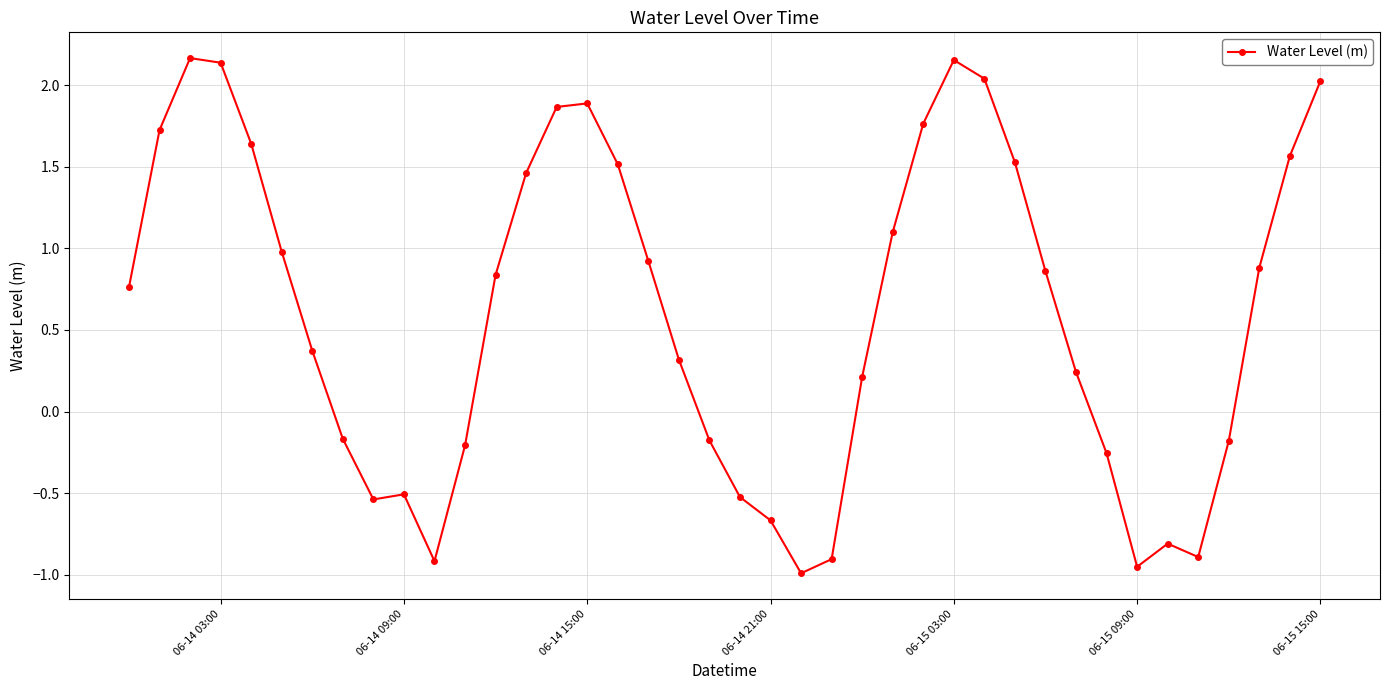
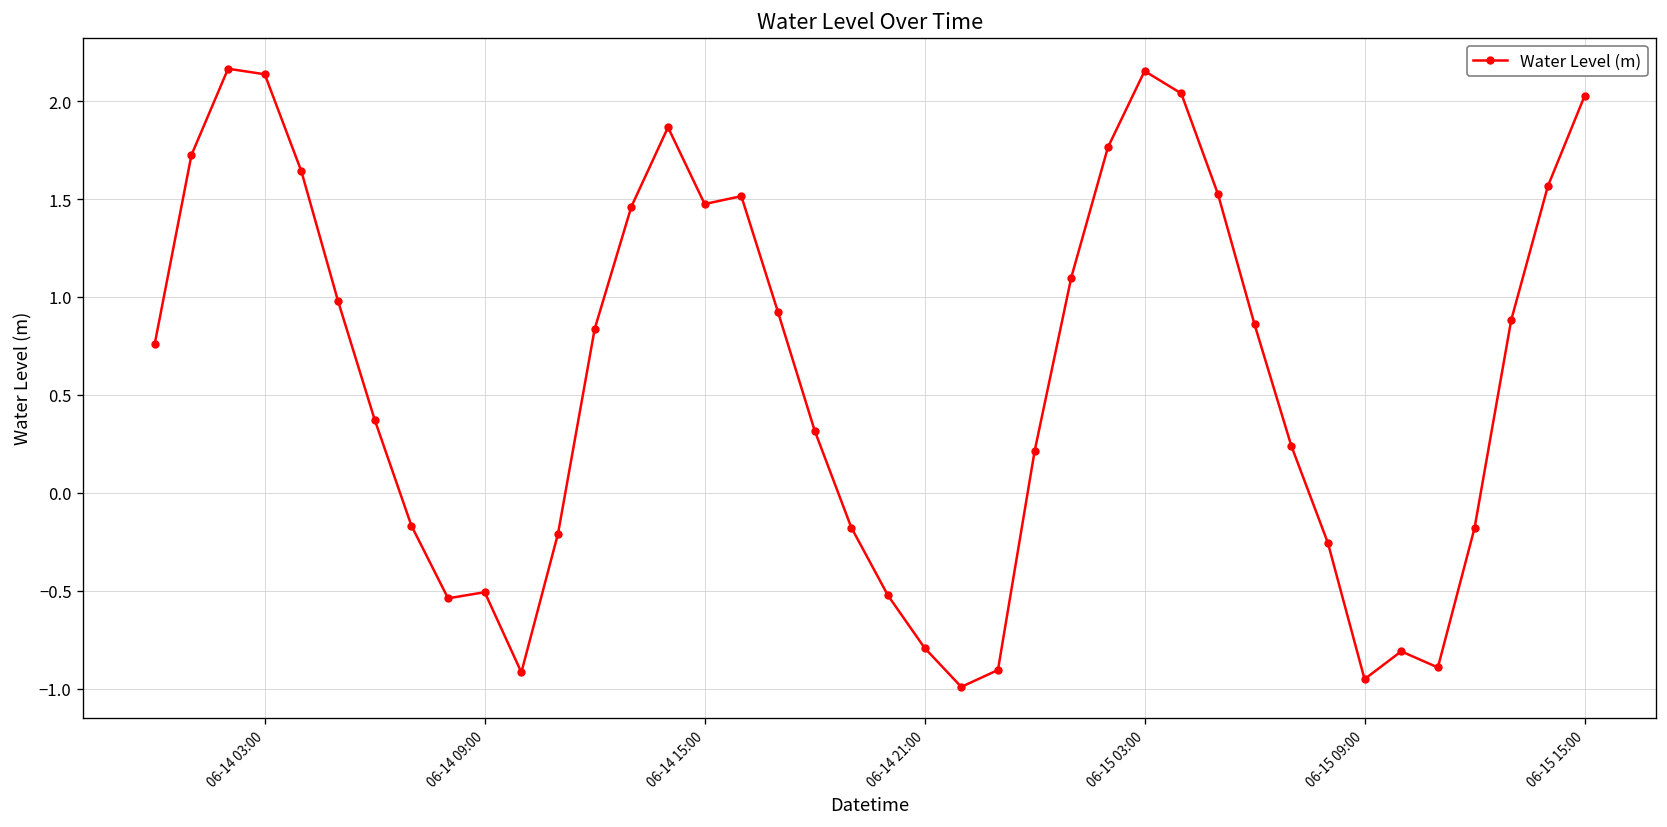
06-14 15:00: 1.89 -> 1.47
06-14 21:00: -0.67 -> -0.79
